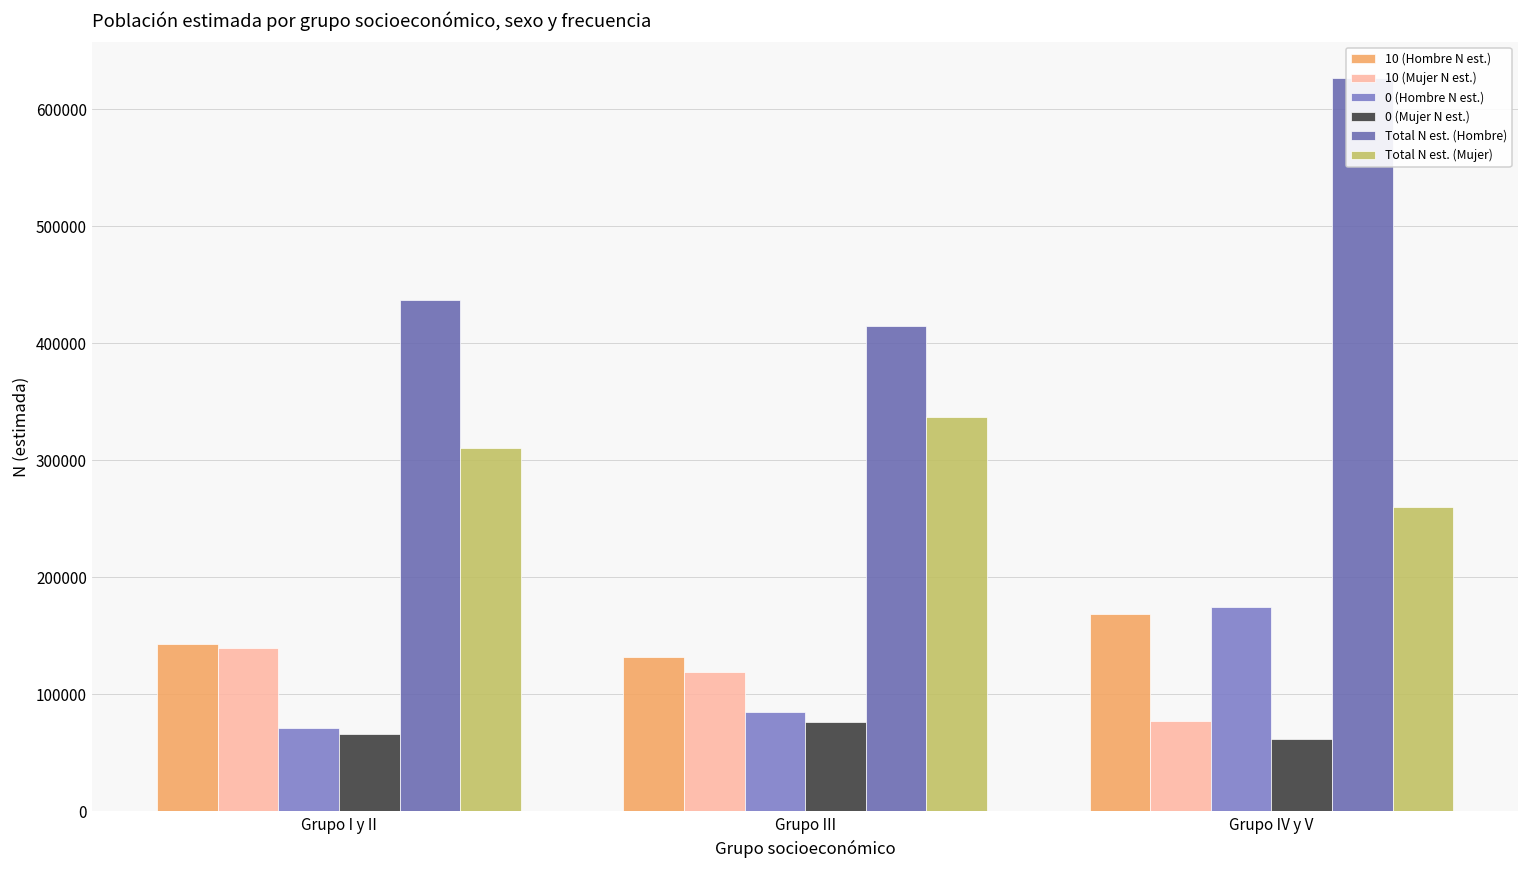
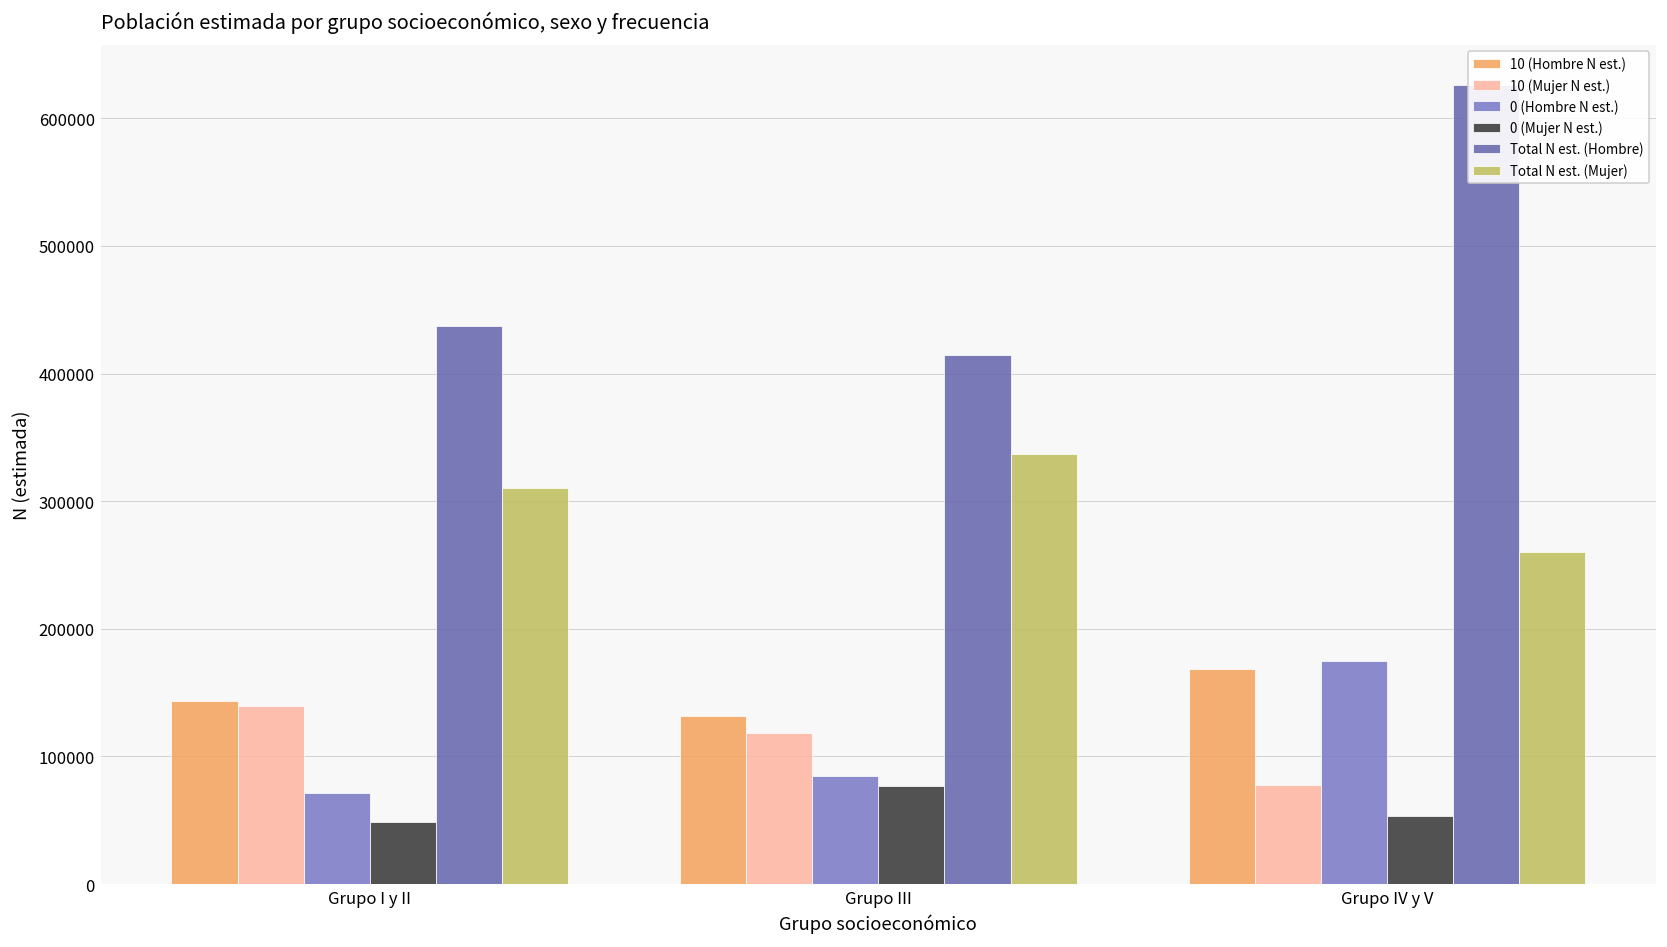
0 (Mujer N est.), Grupo I y II: 66000 -> 49000
0 (Mujer N est.), Grupo IV y V: 62000 -> 53000
